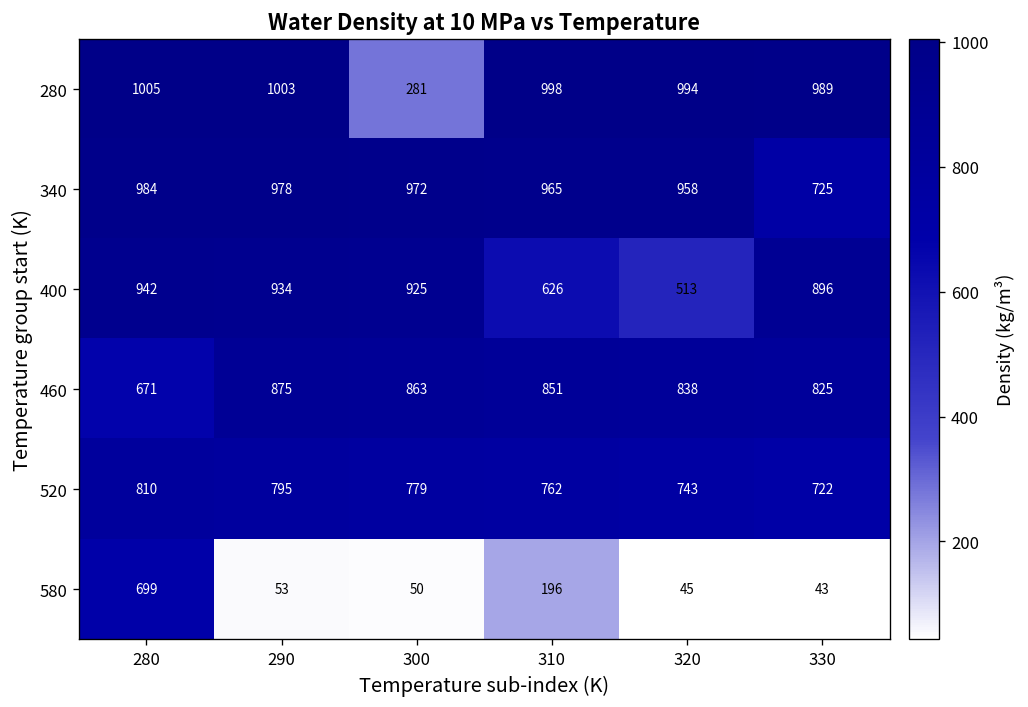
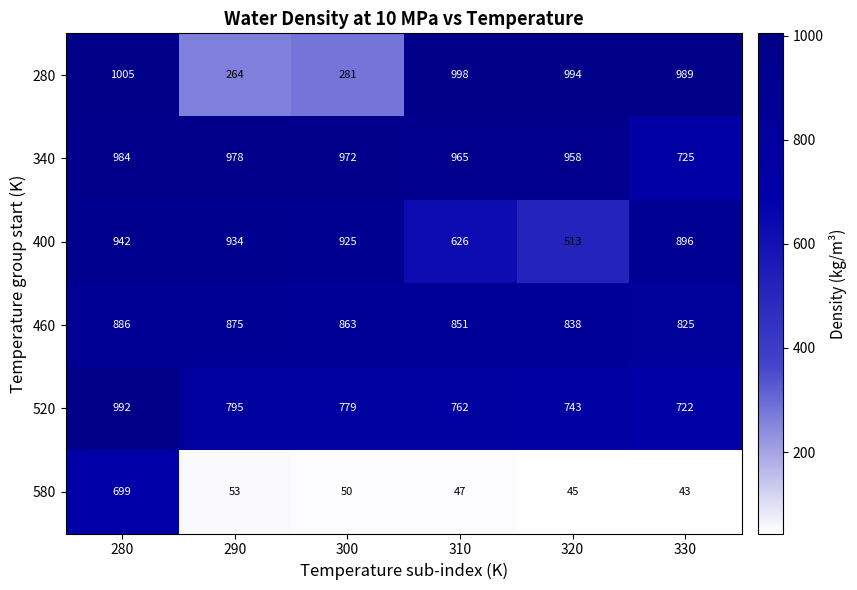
280, 290: 1003 -> 264
460, 280: 671 -> 886
520, 280: 810 -> 992
580, 310: 196 -> 47
